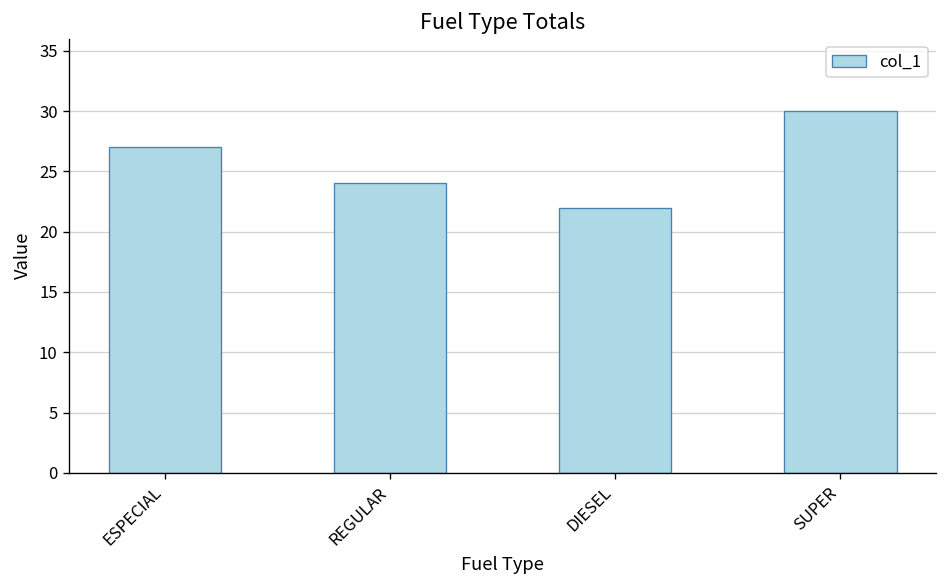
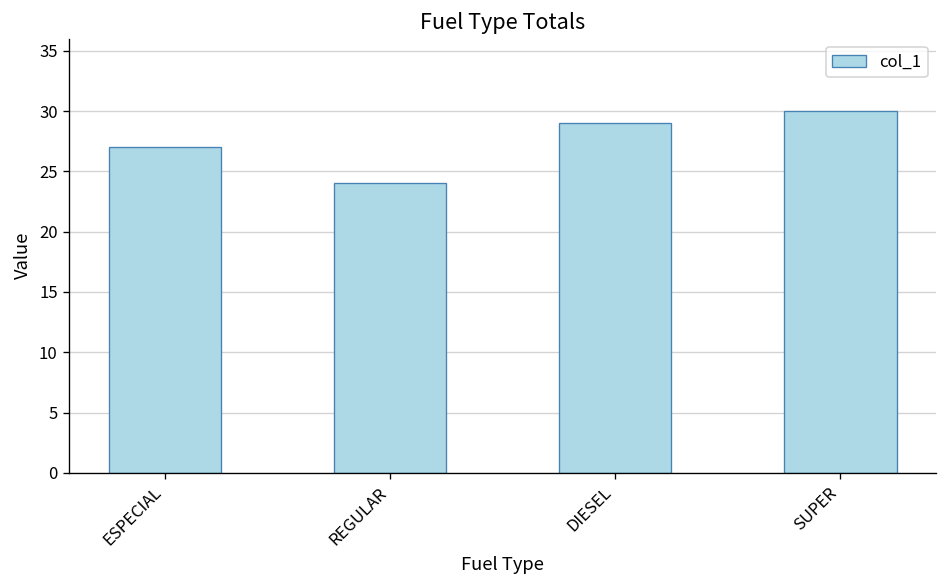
DIESEL: 22 -> 29
